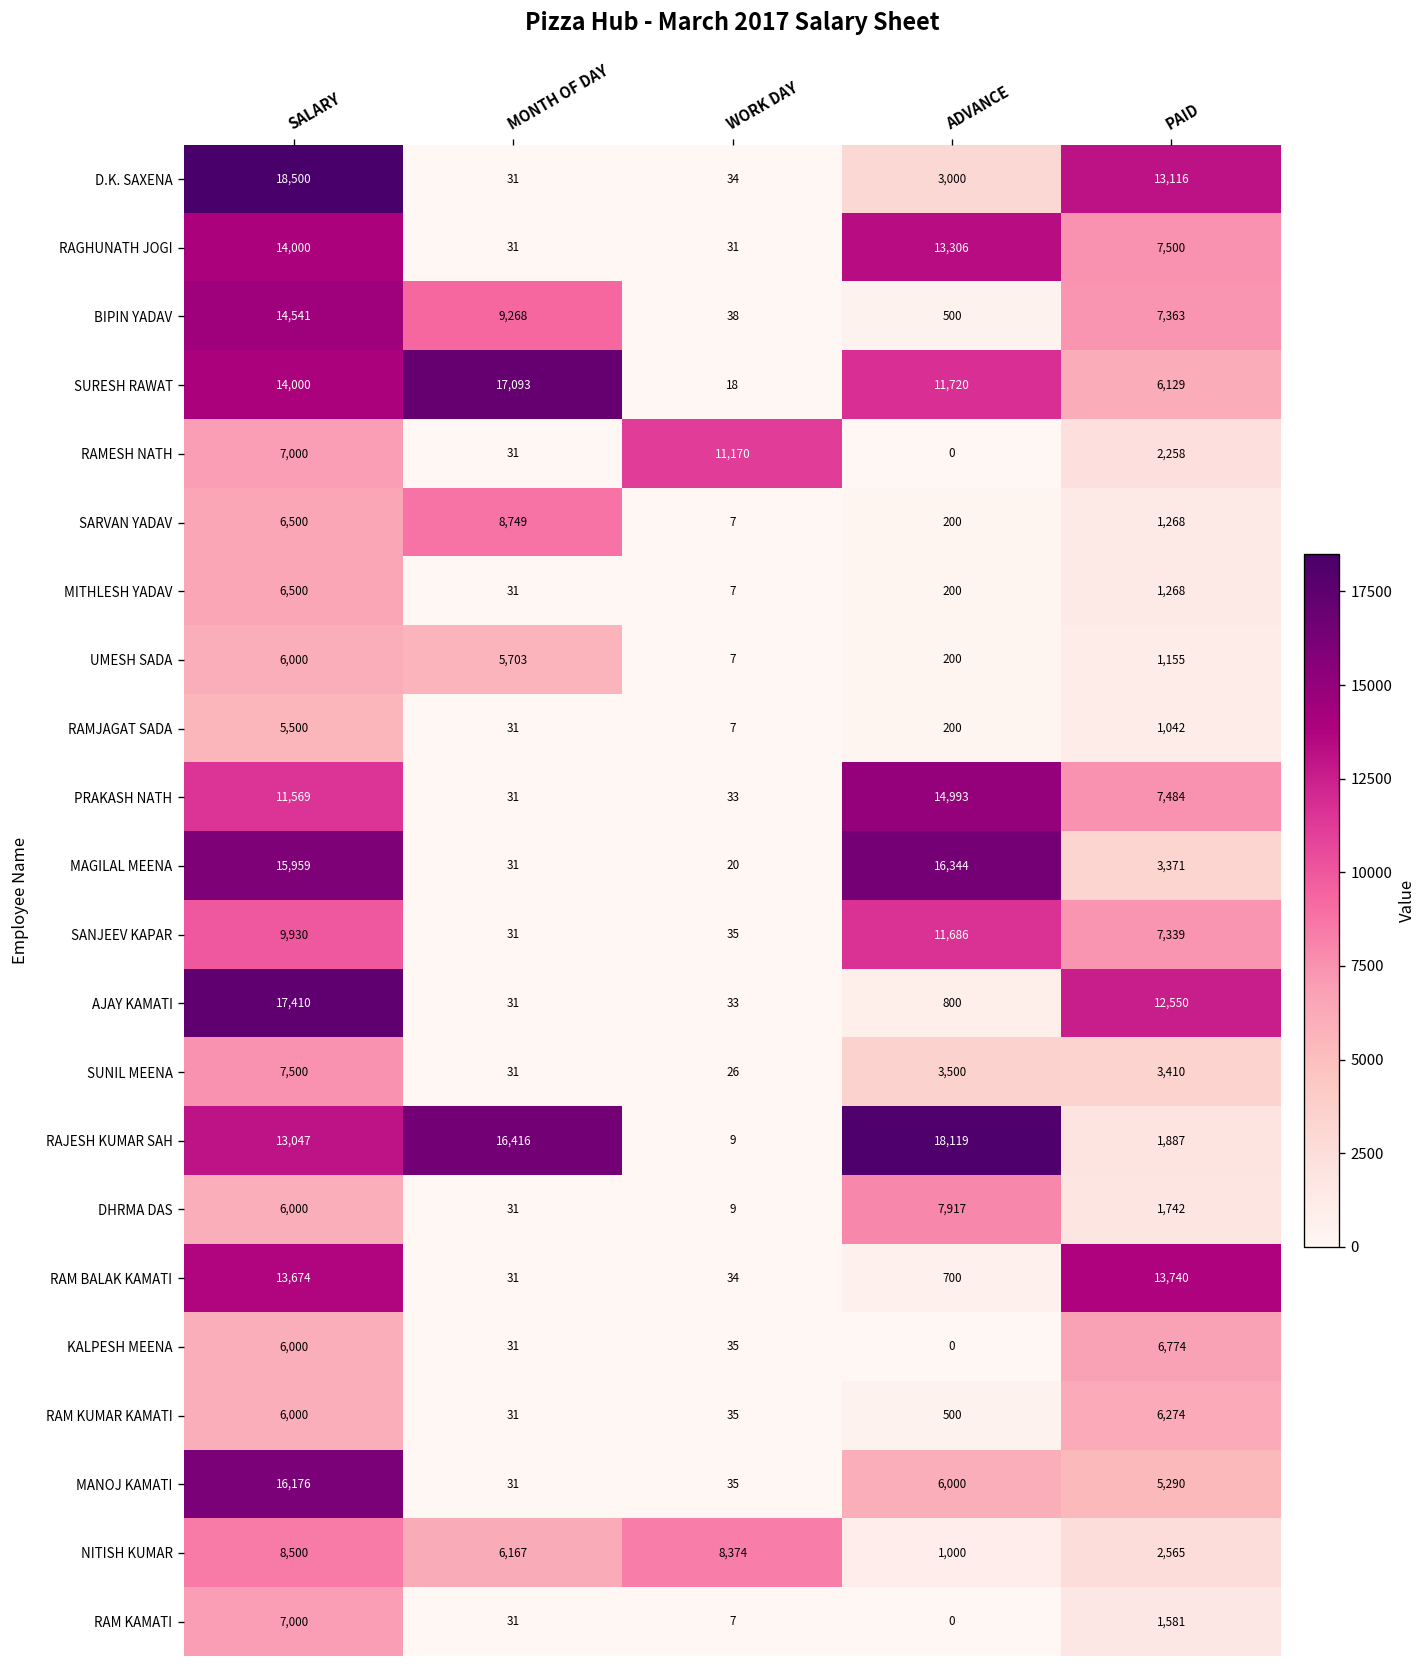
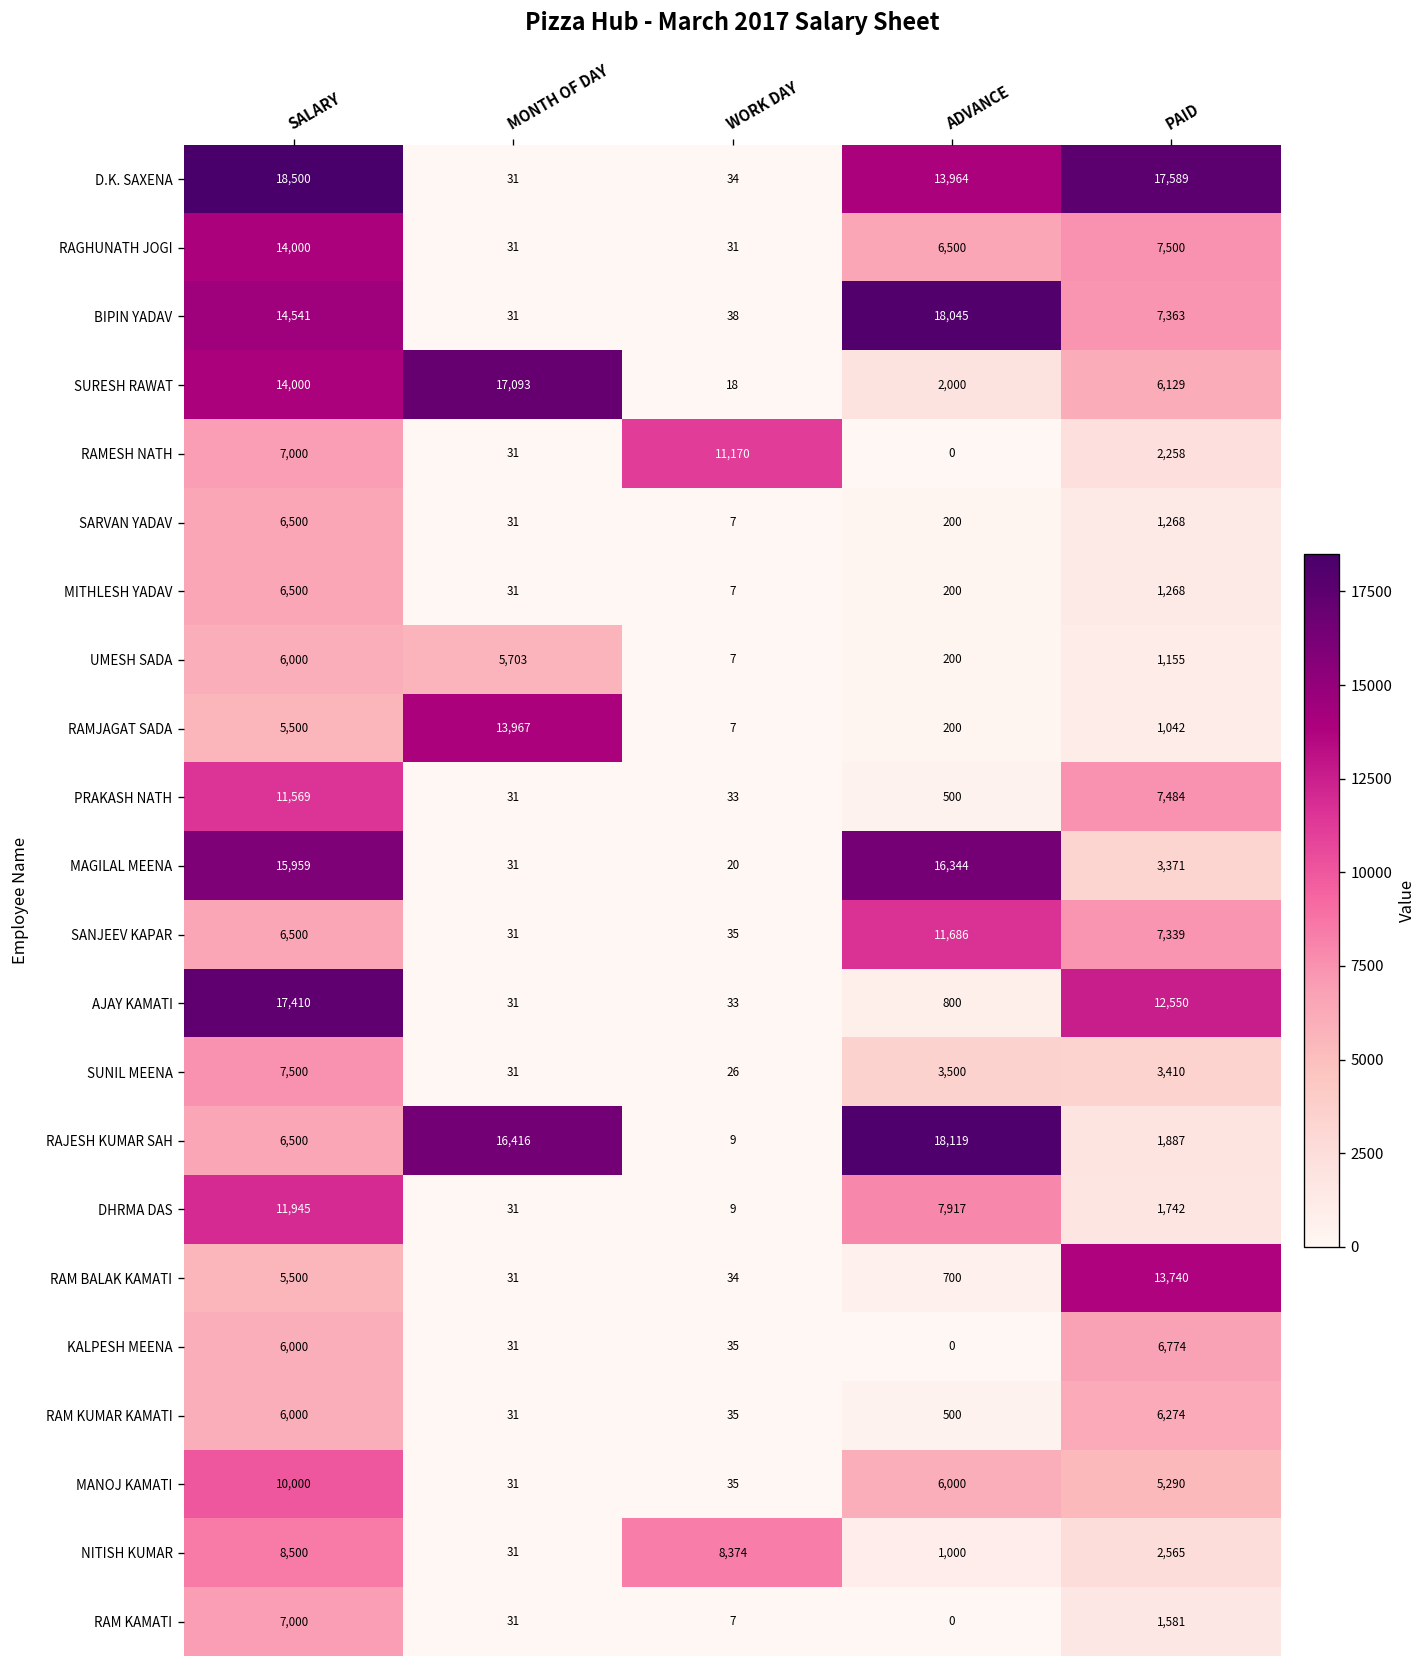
D.K. SAXENA, ADVANCE: 3,000 -> 13,964
D.K. SAXENA, PAID: 13,116 -> 17,589
RAGHUNATH JOGI, ADVANCE: 13,306 -> 6,500
BIPIN YADAV, MONTH OF DAY: 9,268 -> 31
BIPIN YADAV, ADVANCE: 500 -> 18,045
SURESH RAWAT, ADVANCE: 11,720 -> 2,000
SARVAN YADAV, MONTH OF DAY: 8,749 -> 31
RAMJAGAT SADA, MONTH OF DAY: 31 -> 13,967
PRAKASH NATH, ADVANCE: 14,993 -> 500
SANJEEV KAPAR, SALARY: 9,930 -> 6,500
RAJESH KUMAR SAH, SALARY: 13,047 -> 6,500
DHRMA DAS, SALARY: 6,000 -> 11,945
RAM BALAK KAMATI, SALARY: 13,674 -> 5,500
MANOJ KAMATI, SALARY: 16,176 -> 10,000
NITISH KUMAR, MONTH OF DAY: 6,167 -> 31
